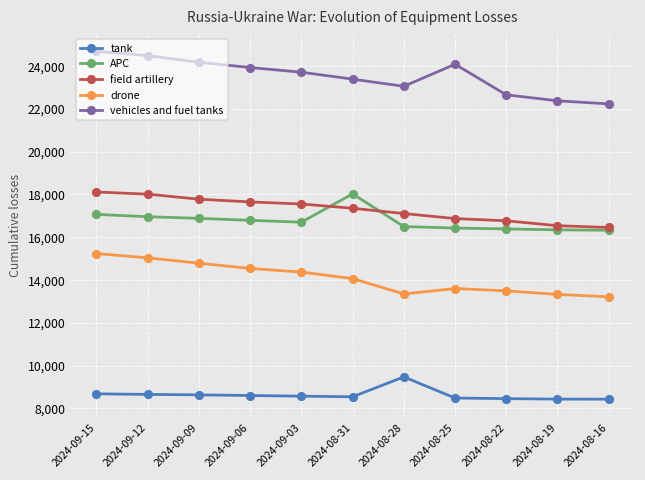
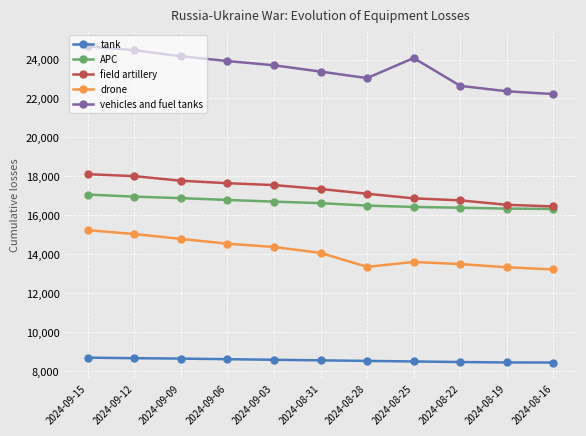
APC, 2024-08-31: 18,000 -> 16,600
tank, 2024-08-28: 9,500 -> 8,500
